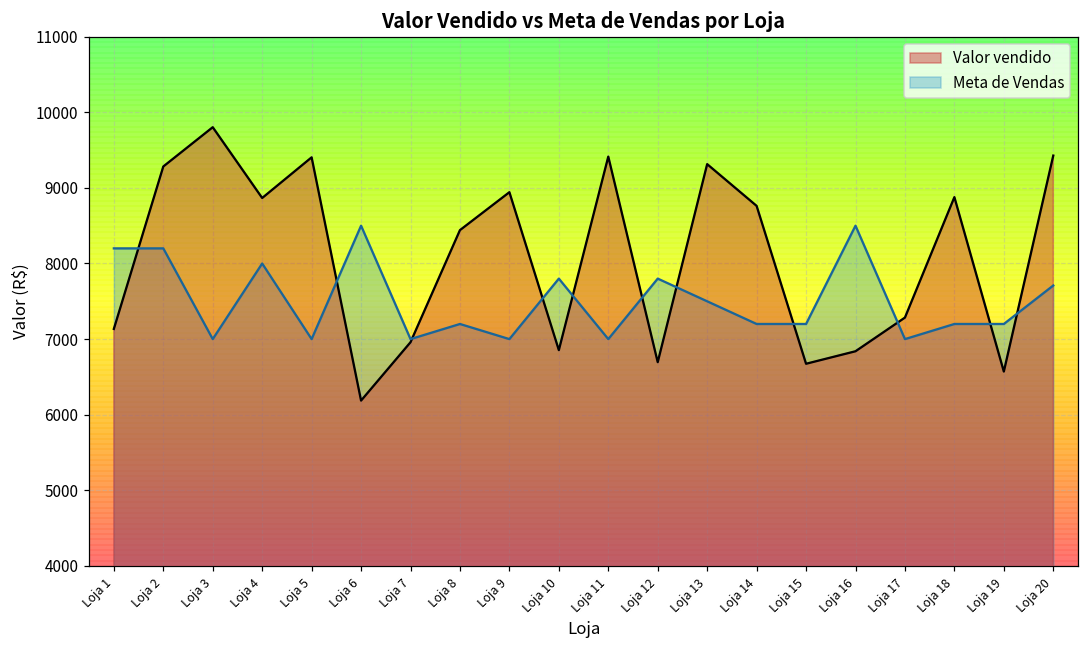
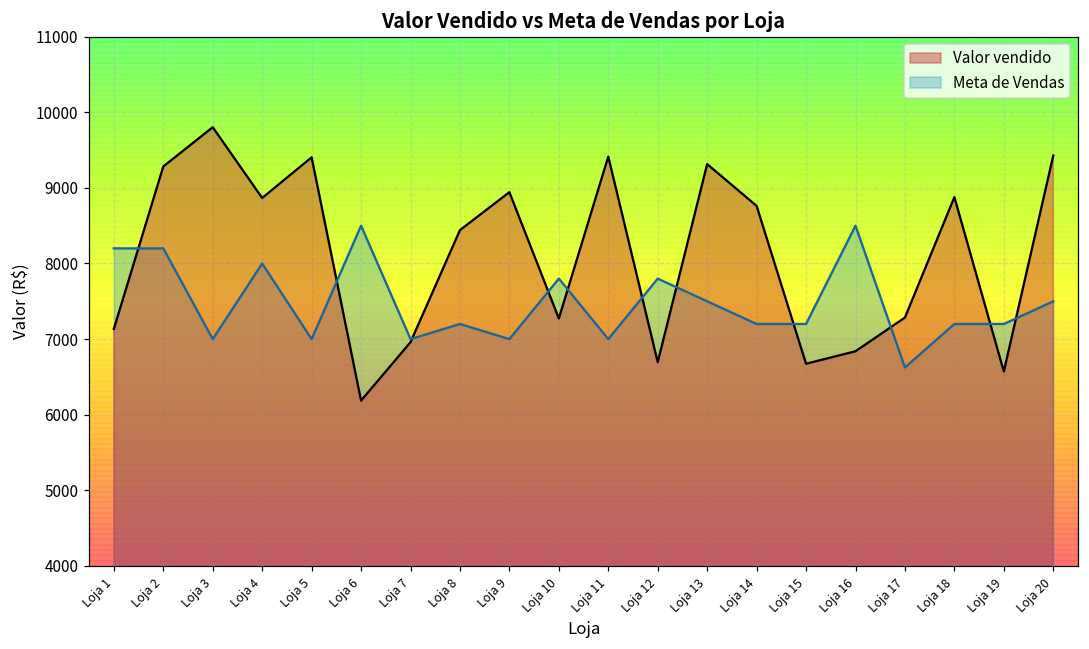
Valor vendido, Loja 10: 6900 -> 7300
Meta de Vendas, Loja 17: 7000 -> 6600
Meta de Vendas, Loja 20: 7700 -> 7500
